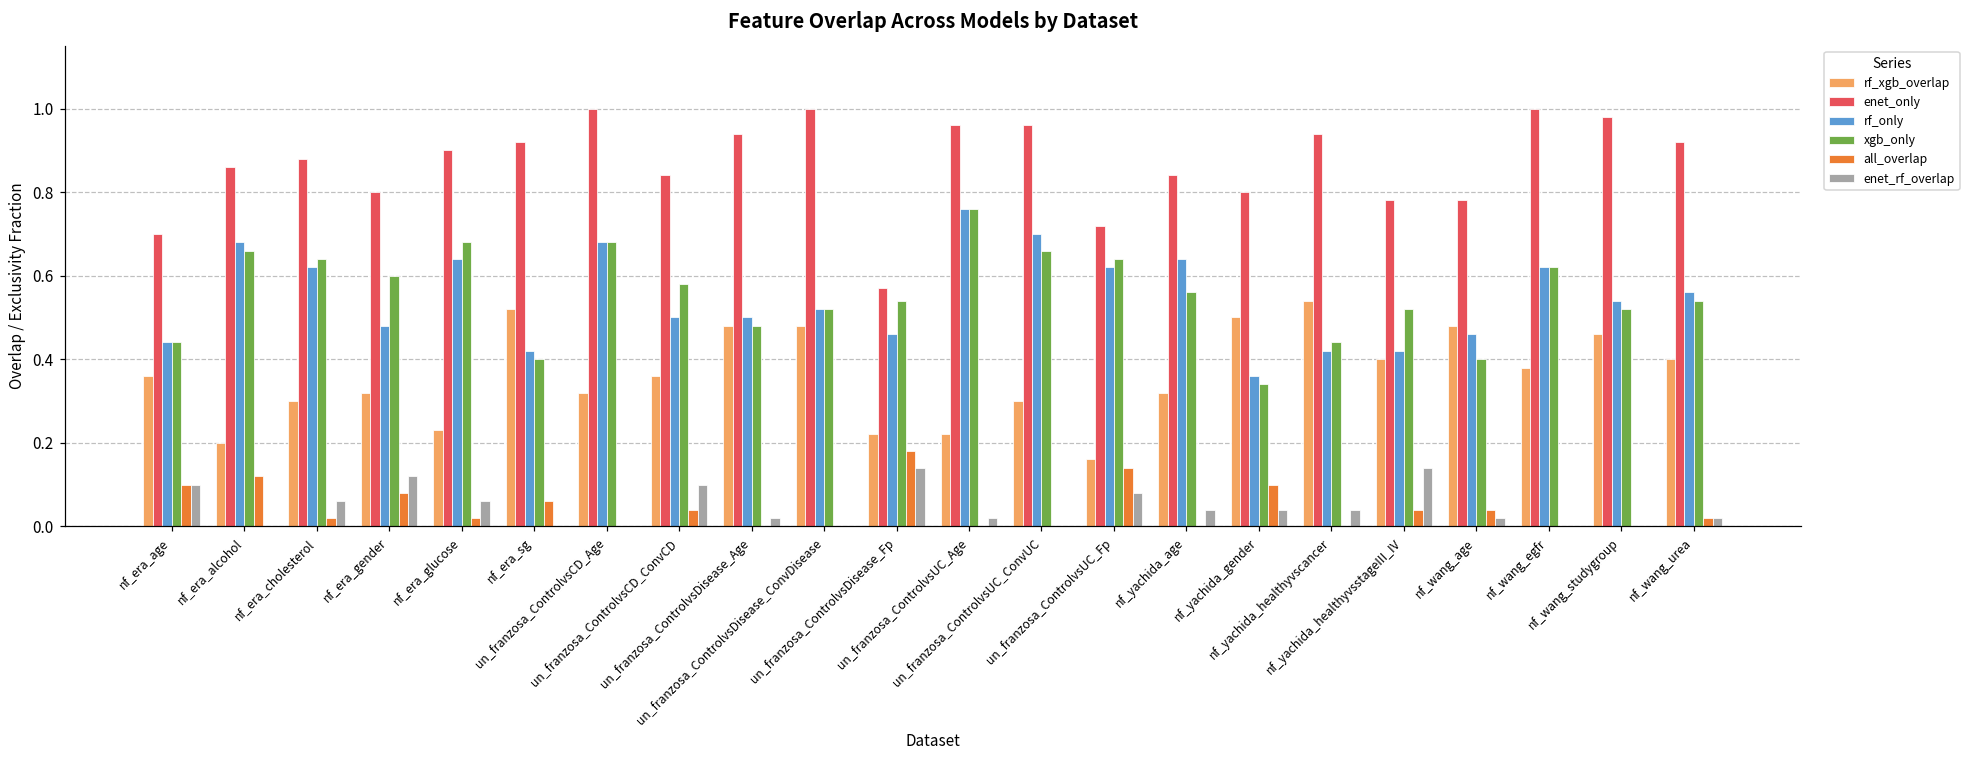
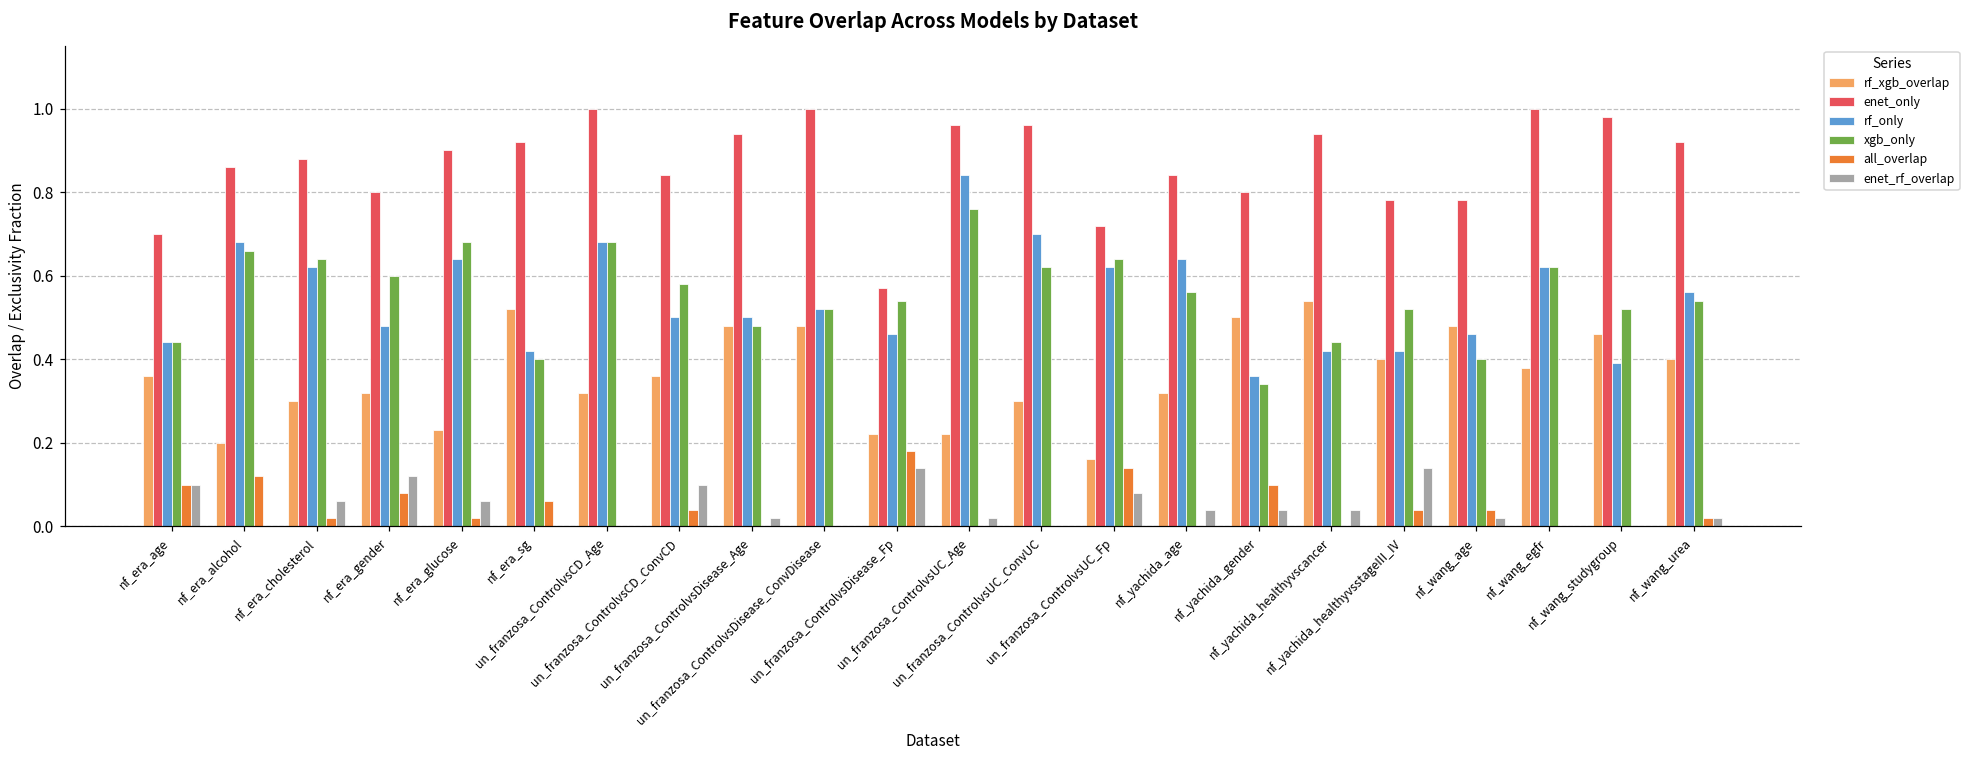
rf_only, un_franzosa_ControlvsUC_Age: 0.76 -> 0.84
xgb_only, un_franzosa_ControlvsUC_ConvUC: 0.66 -> 0.62
rf_only, nf_wang_studygroup: 0.54 -> 0.39
